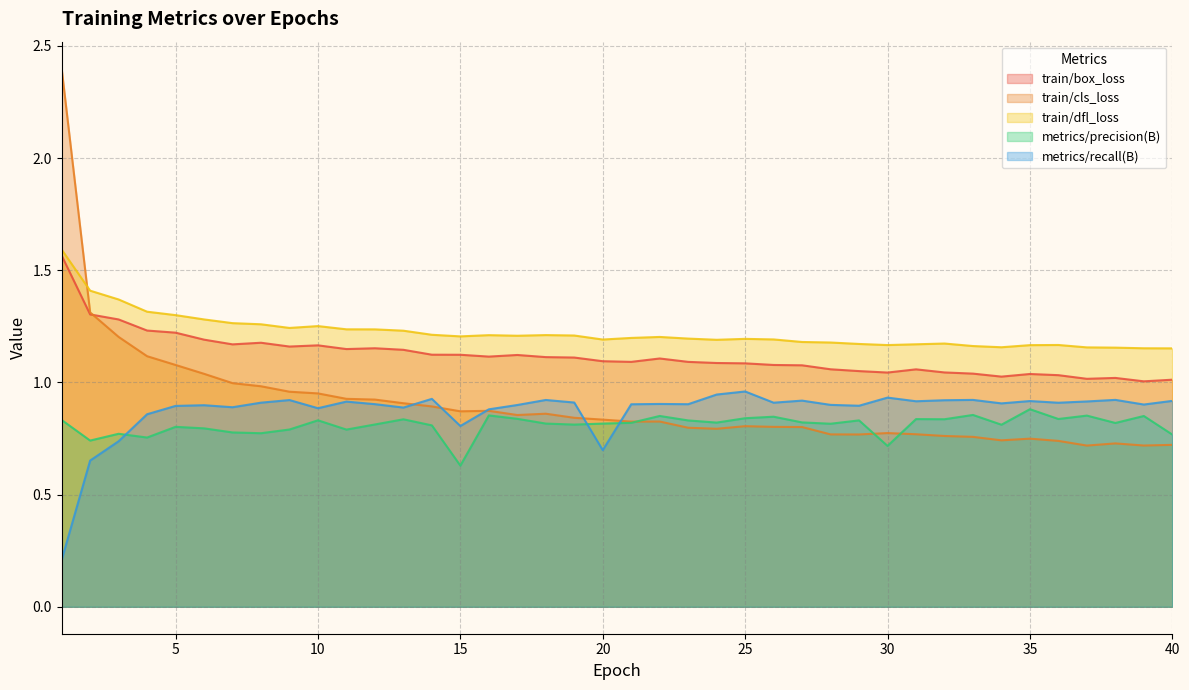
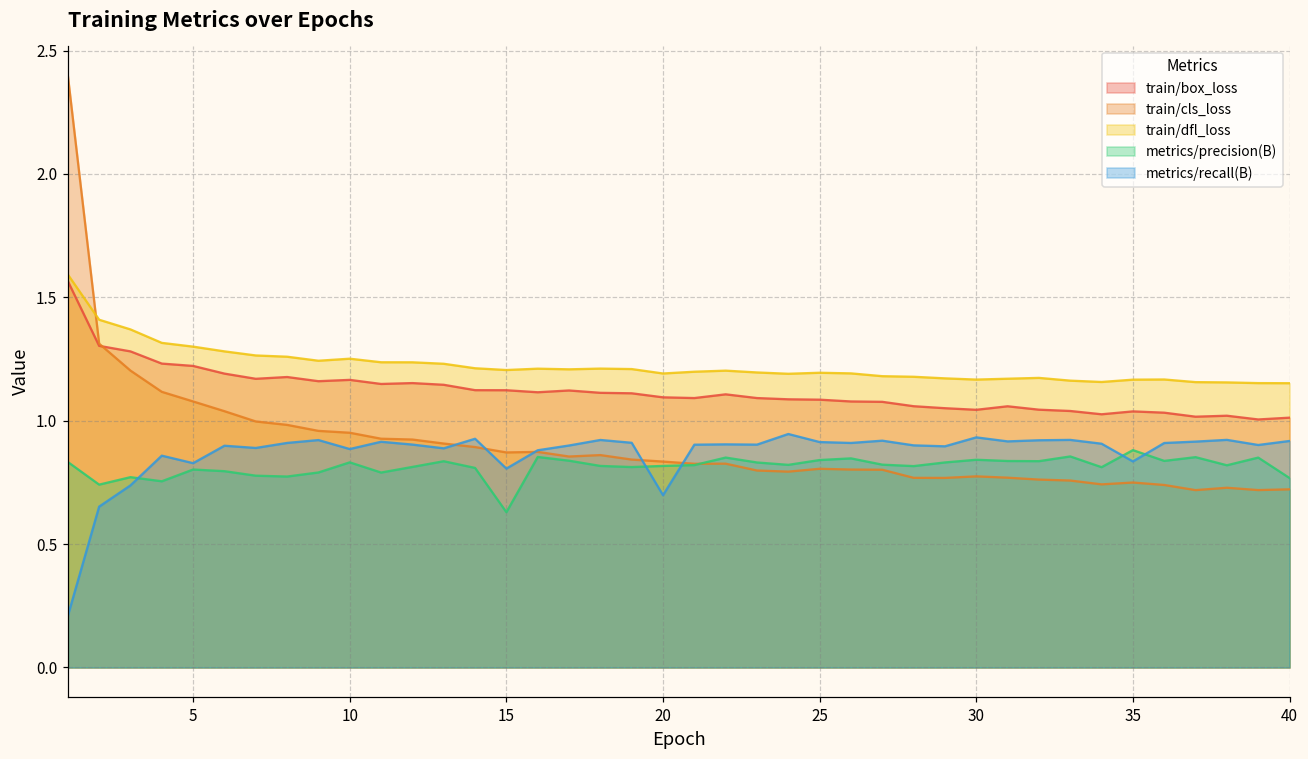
metrics/recall(B), 5: 0.90 -> 0.83
metrics/recall(B), 25: 0.96 -> 0.91
metrics/precision(B), 30: 0.72 -> 0.84
metrics/recall(B), 35: 0.92 -> 0.84
